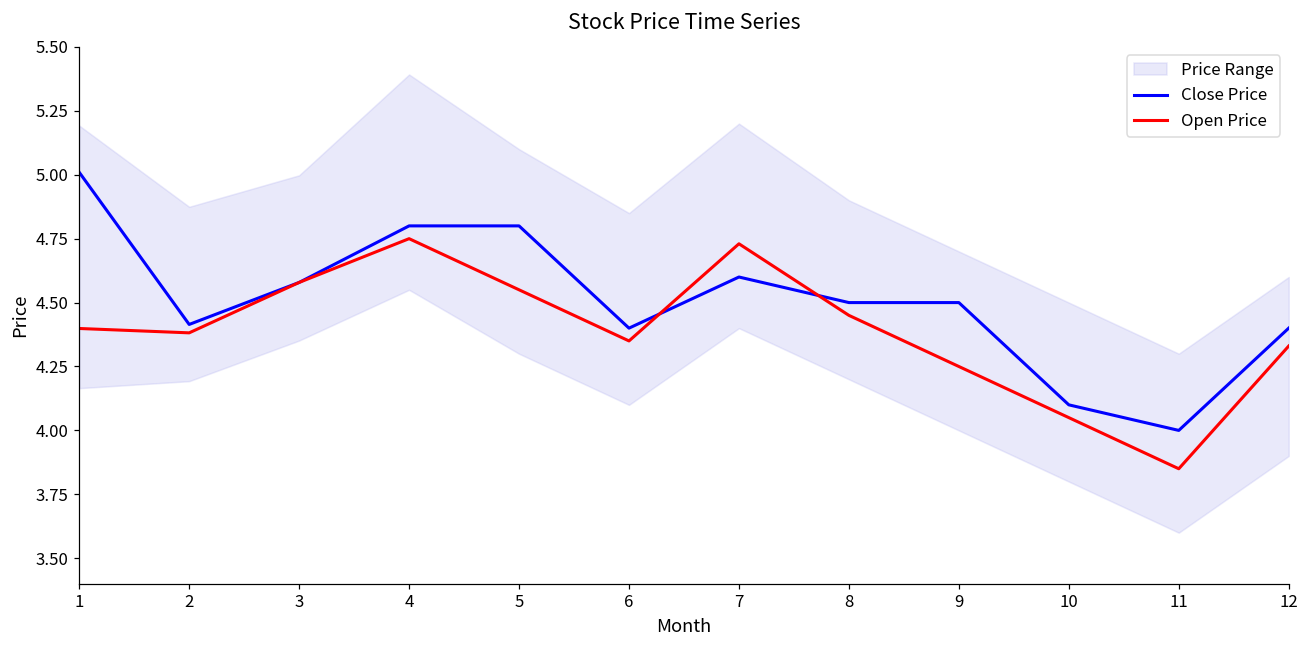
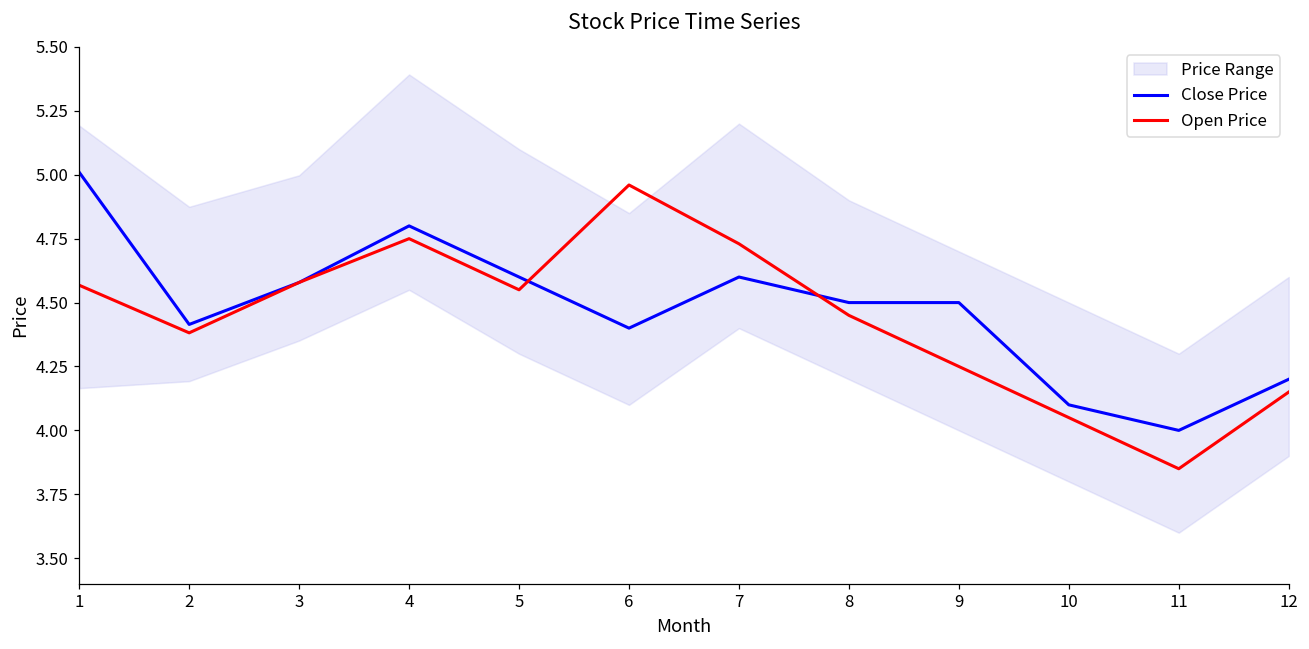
Open Price, 1: 4.40 -> 4.57
Close Price, 5: 4.8 -> 4.6
Open Price, 6: 4.35 -> 4.96
Close Price, 12: 4.4 -> 4.2
Open Price, 12: 4.33 -> 4.15
